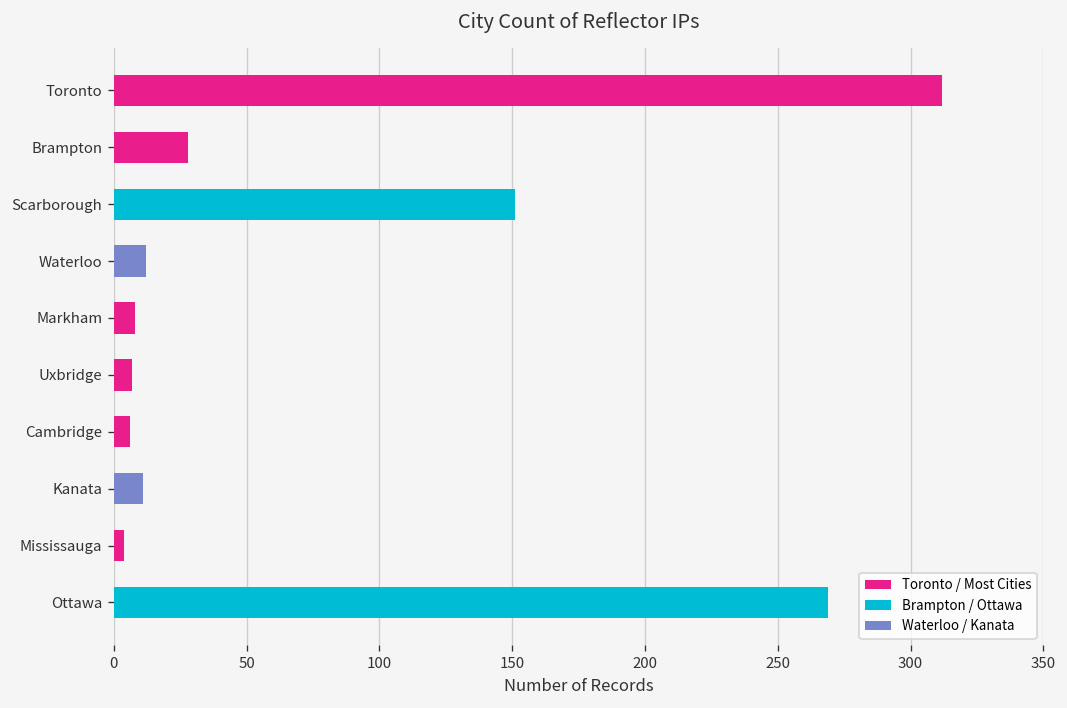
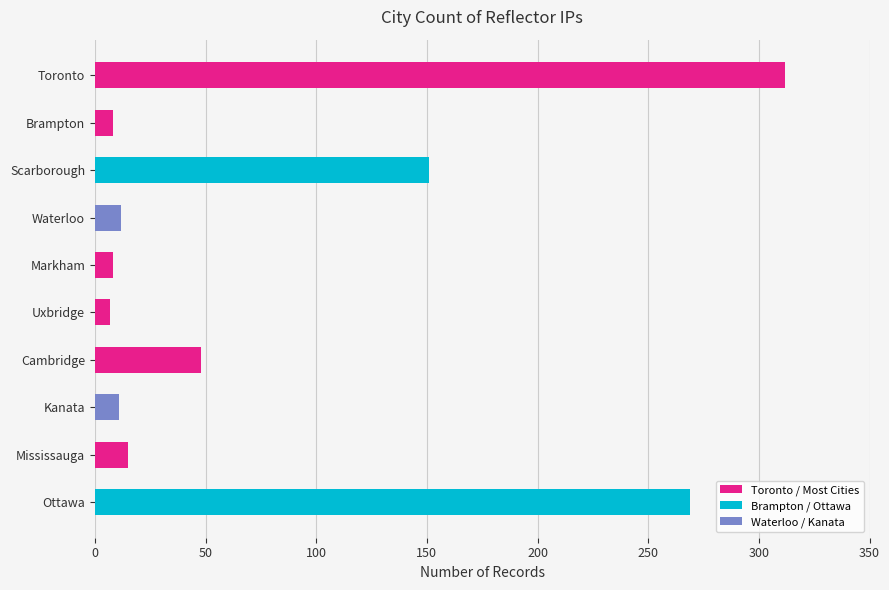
Brampton: 28 -> 8
Cambridge: 6 -> 48
Mississauga: 4 -> 15
